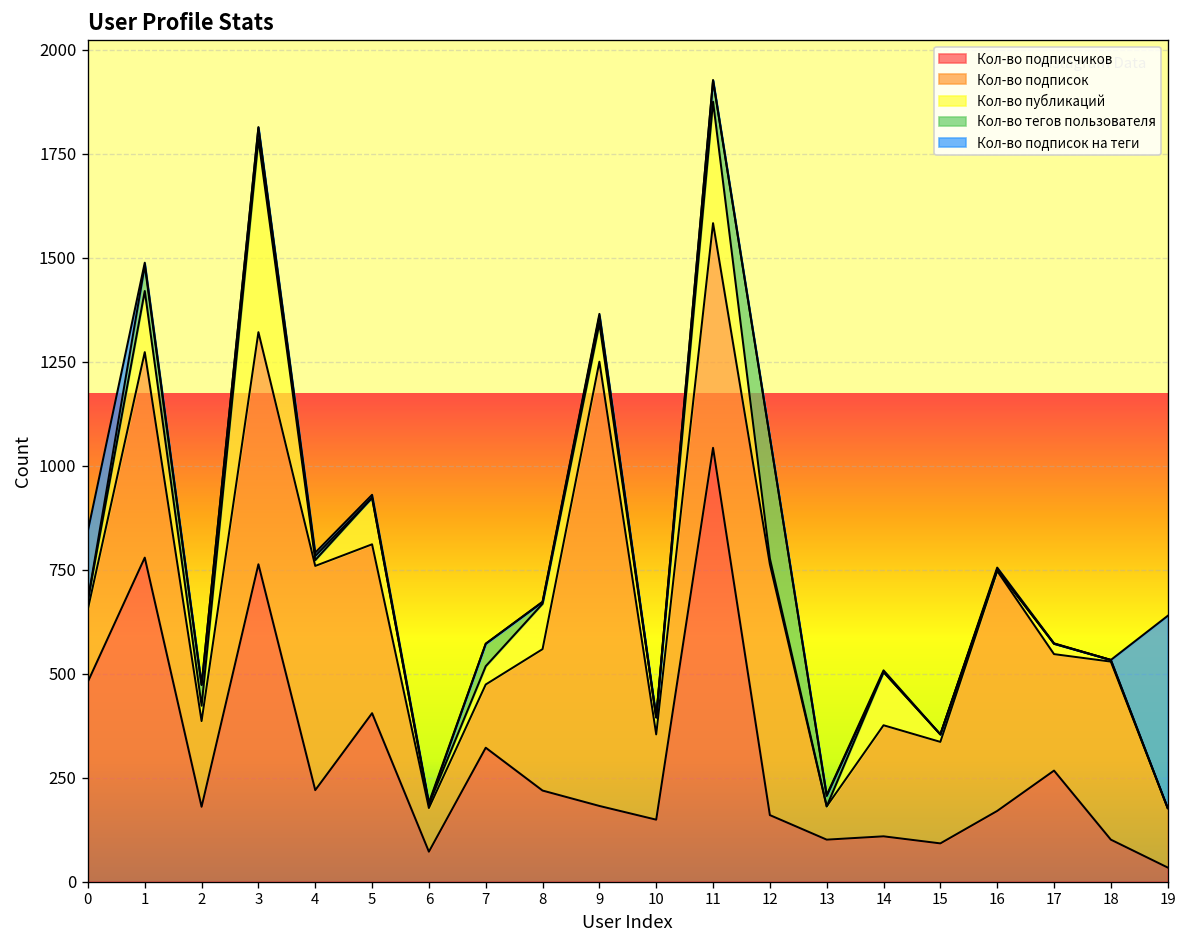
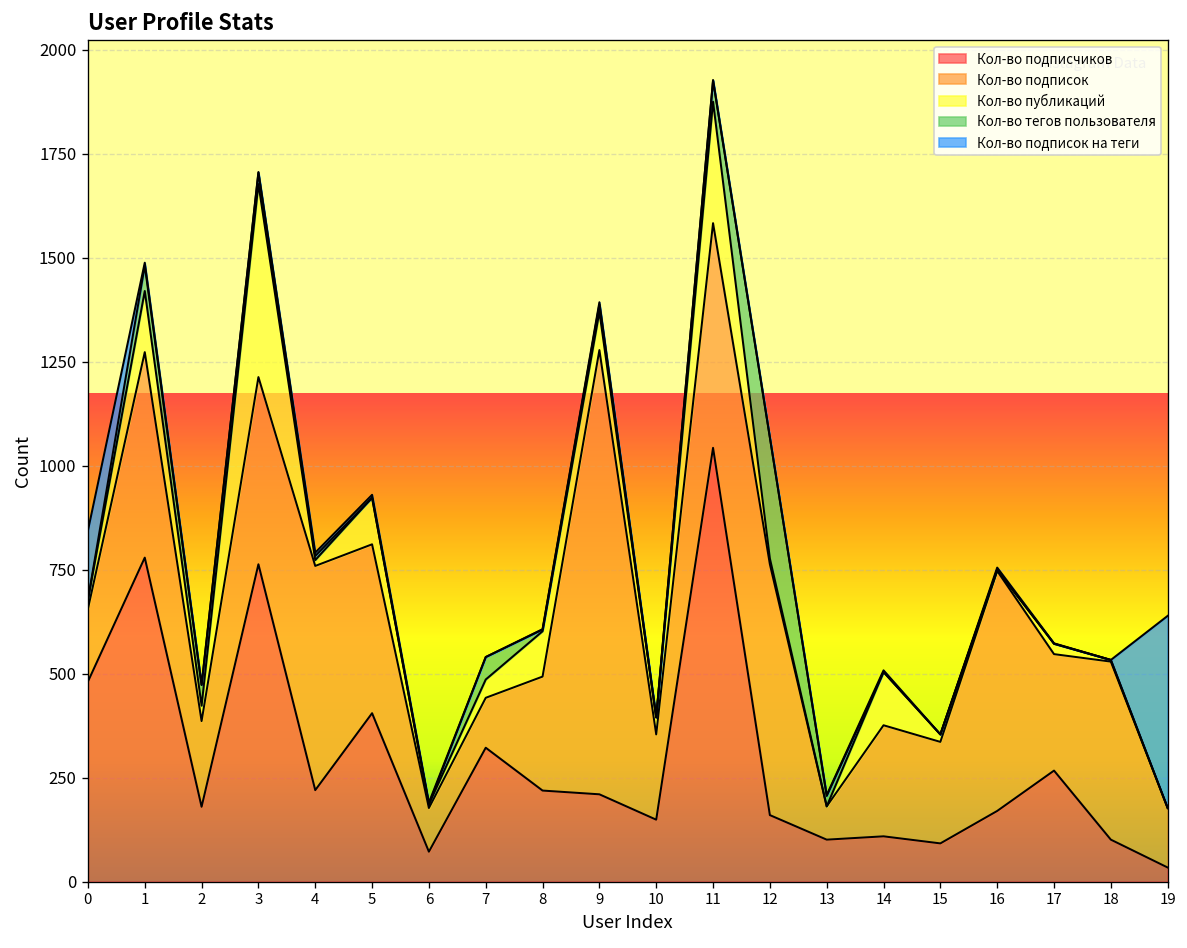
Кол-во подписок, 3: 560 -> 450
Кол-во подписок, 7: 150 -> 120
Кол-во подписок, 8: 340 -> 270
Кол-во подписчиков, 9: 180 -> 210
